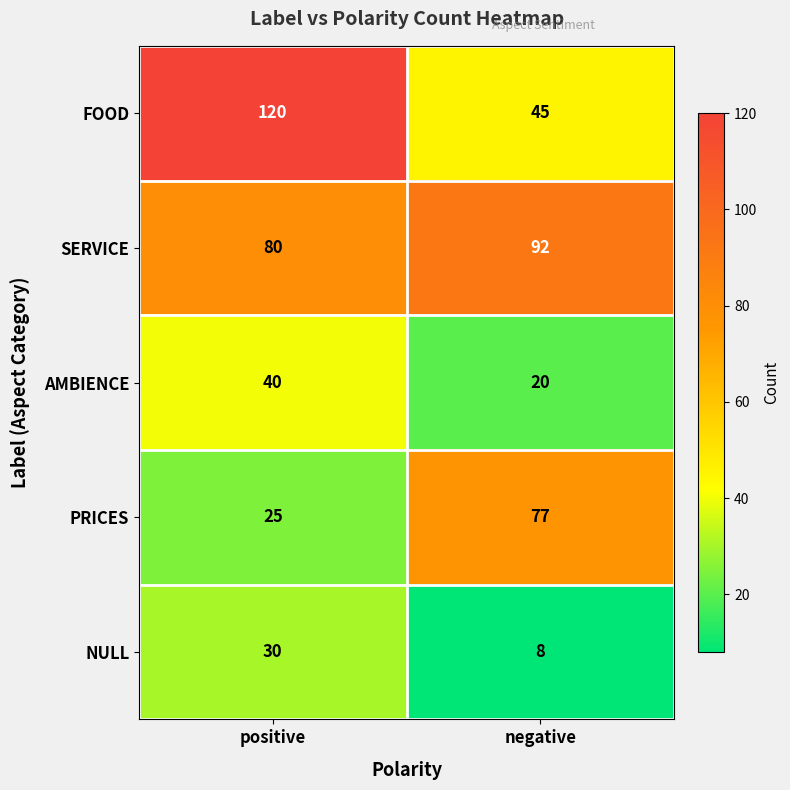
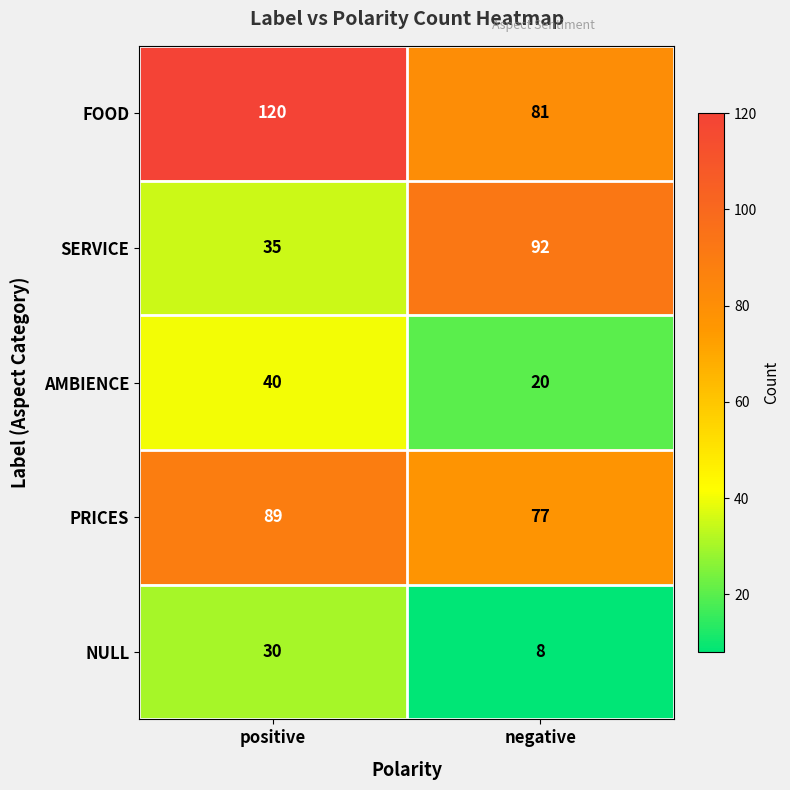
FOOD, negative: 45 -> 81
SERVICE, positive: 80 -> 35
PRICES, positive: 25 -> 89
